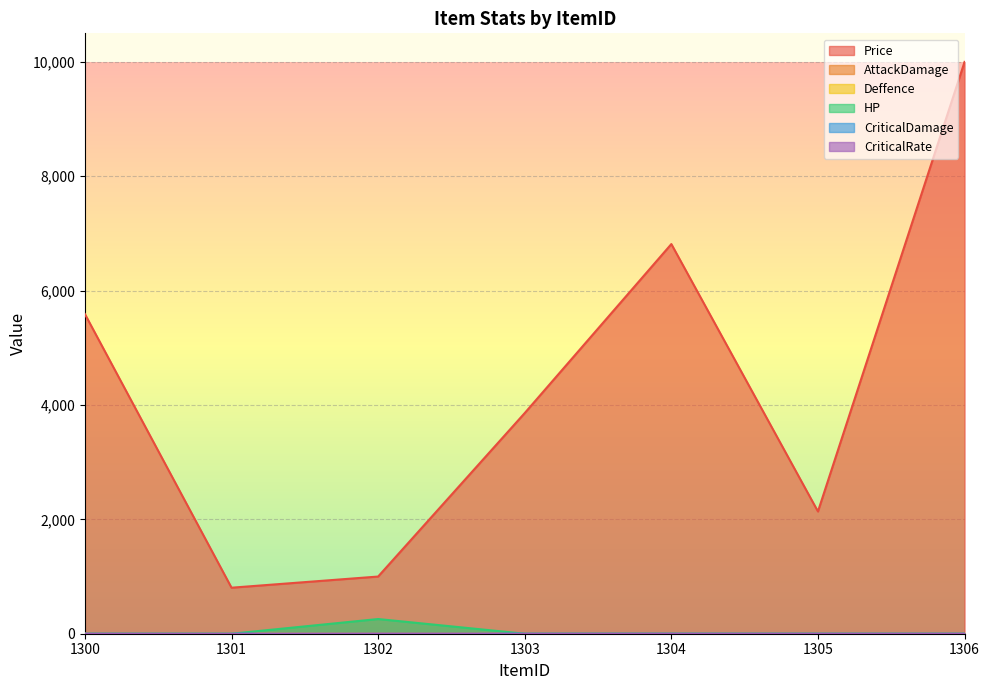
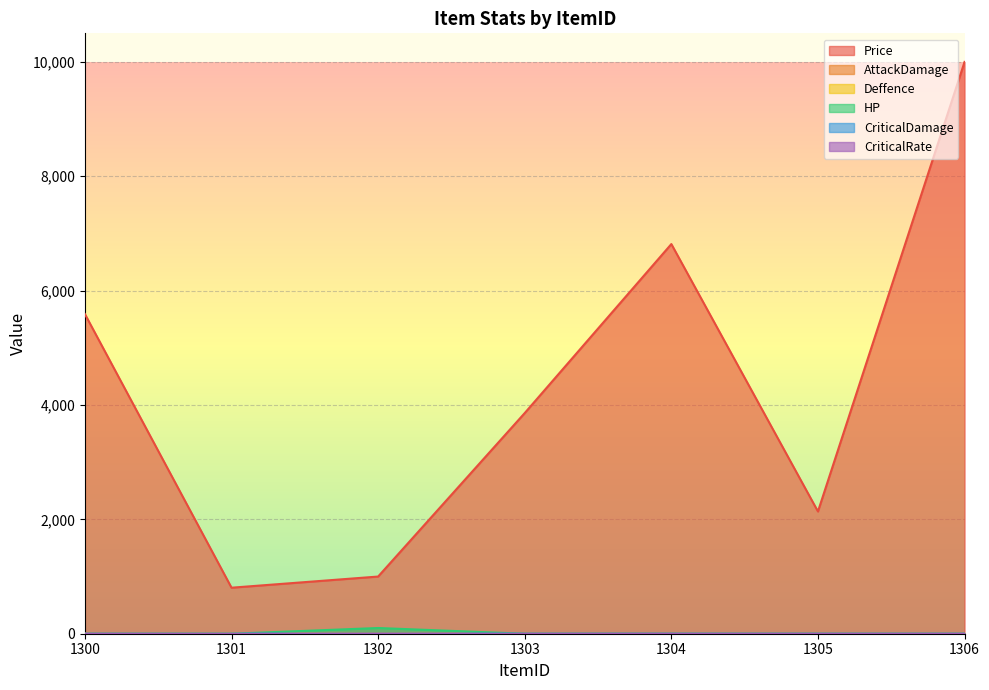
HP, 1302: 300 -> 100
